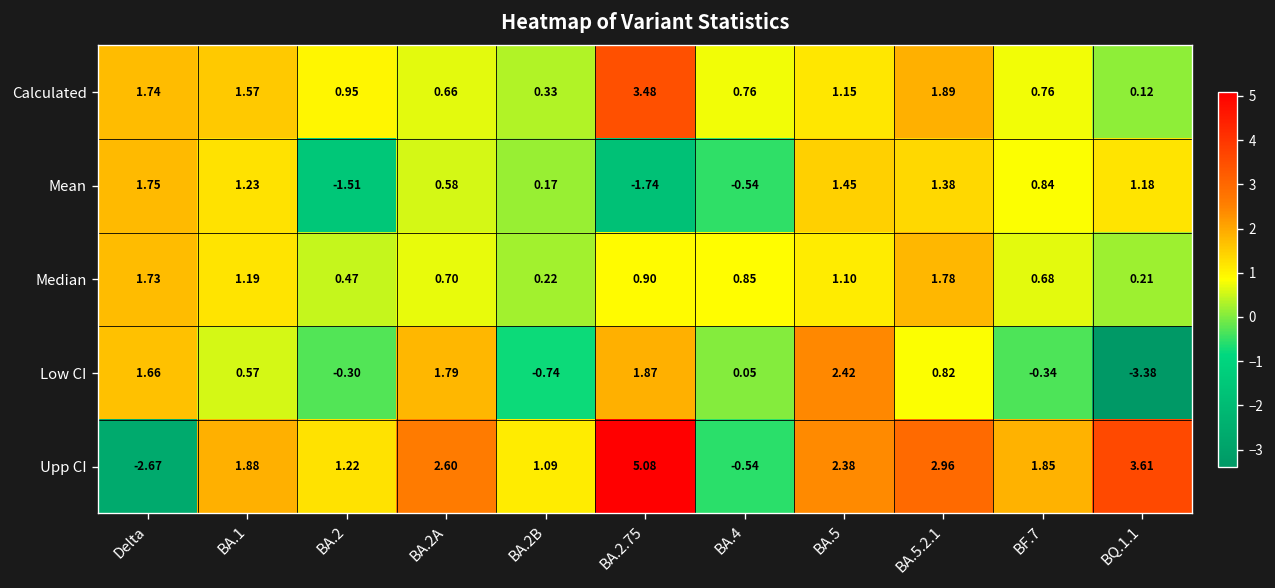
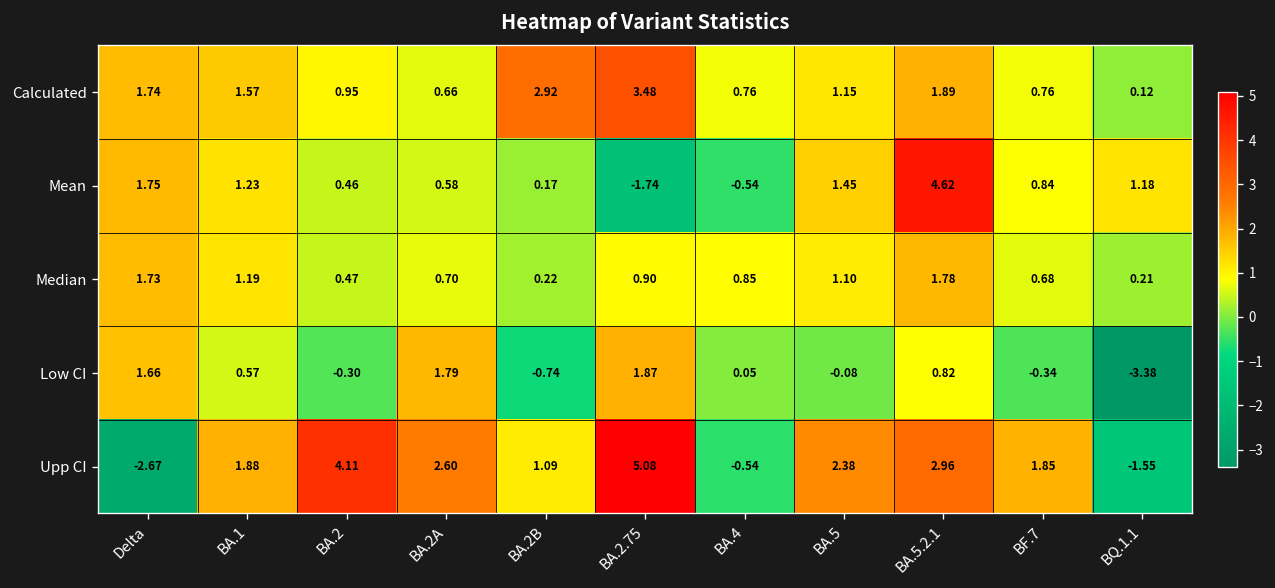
Calculated, BA.2B: 0.33 -> 2.92
Mean, BA.2: -1.51 -> 0.46
Mean, BA.5.2.1: 1.38 -> 4.62
Low CI, BA.5: 2.42 -> -0.08
Upp CI, BA.2: 1.22 -> 4.11
Upp CI, BQ.1.1: 3.61 -> -1.55
